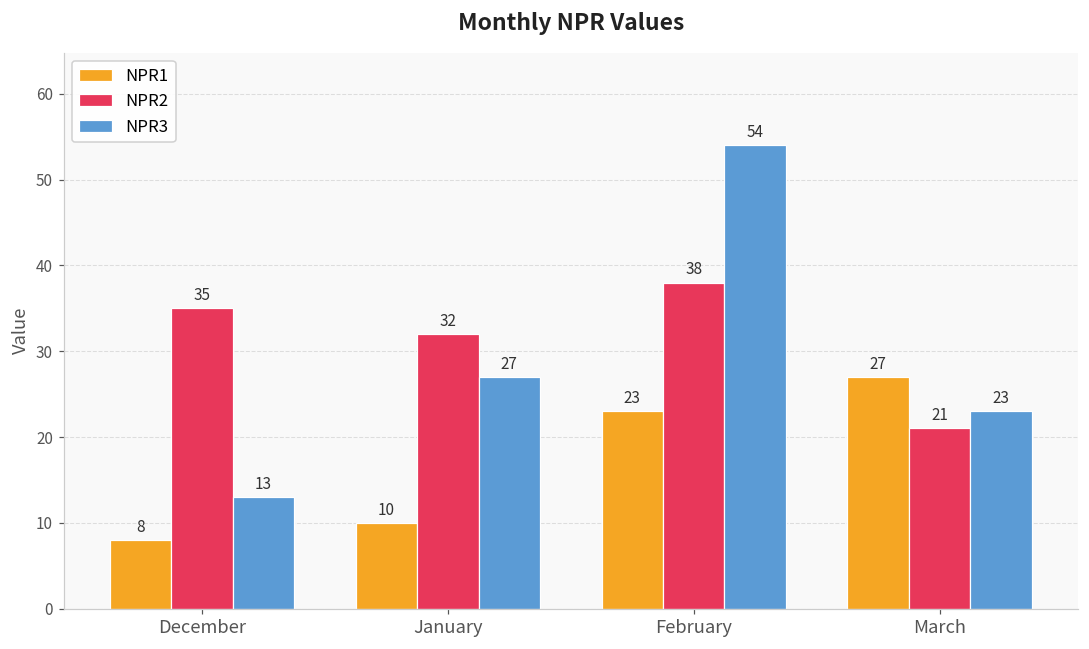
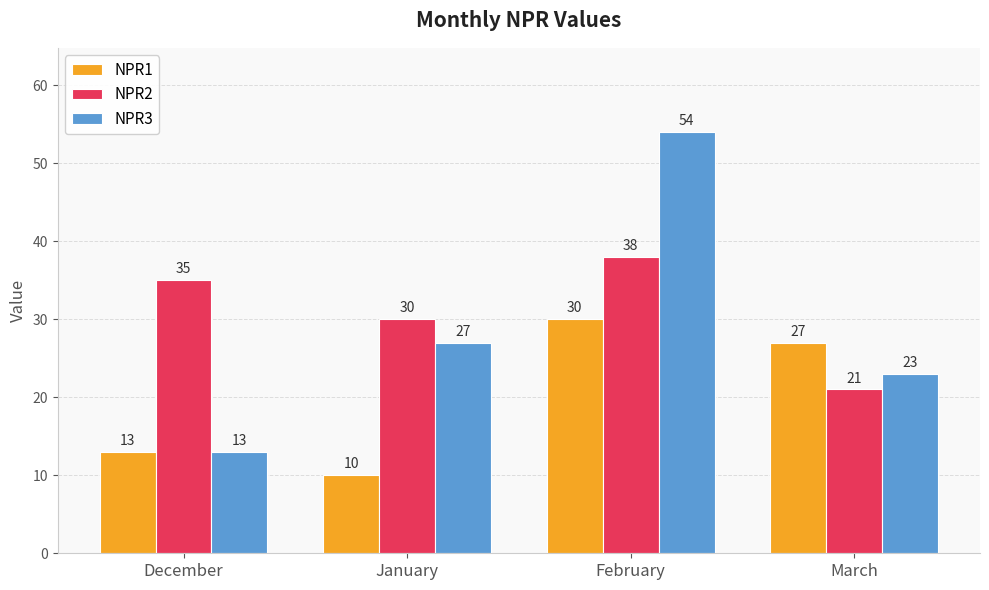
NPR1, December: 8 -> 13
NPR2, January: 32 -> 30
NPR1, February: 23 -> 30
